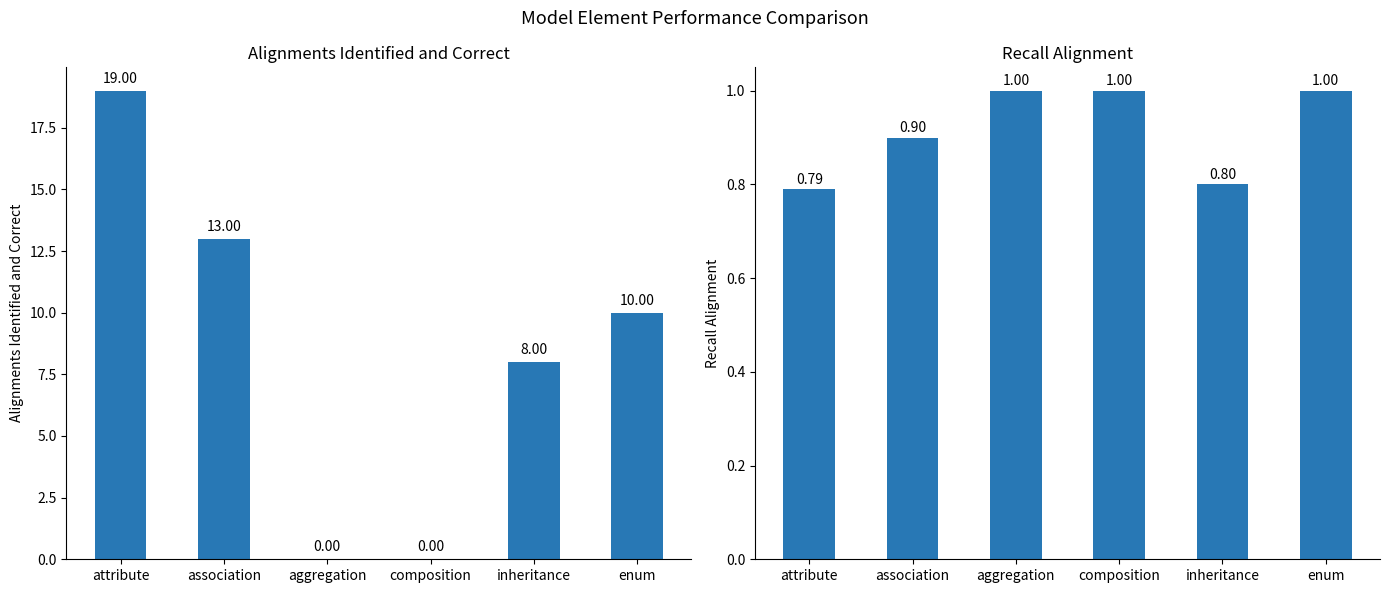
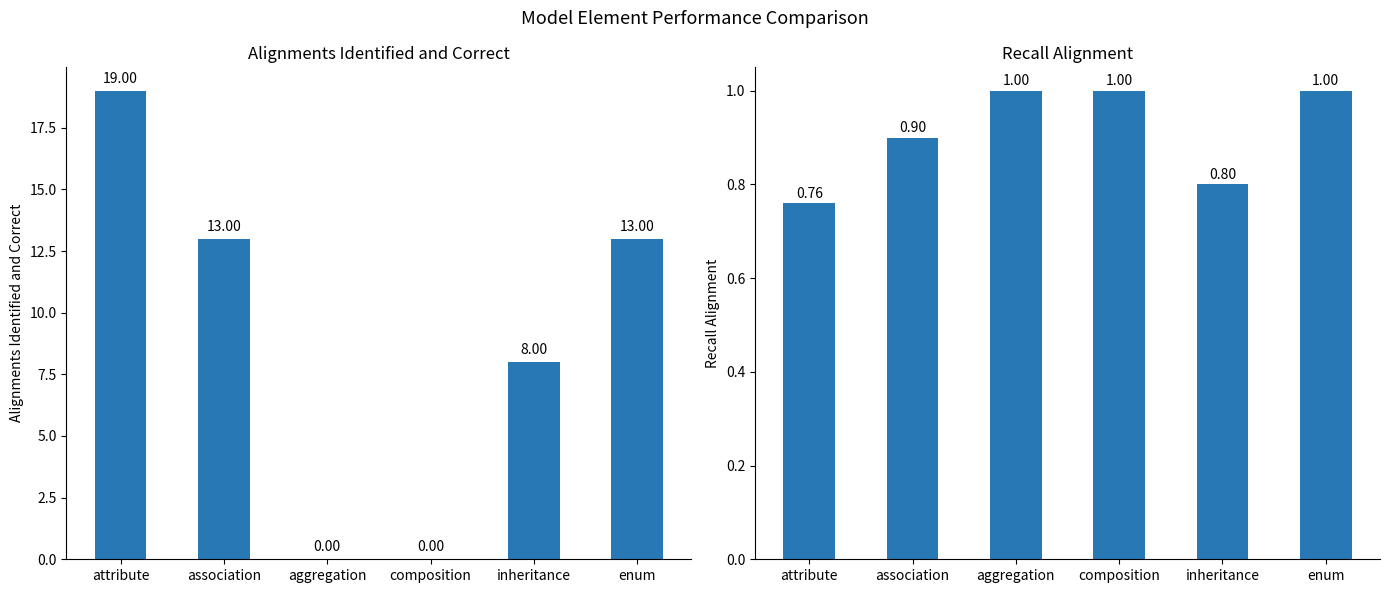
Alignments Identified and Correct, enum: 10.00 -> 13.00
Recall Alignment, attribute: 0.79 -> 0.76
